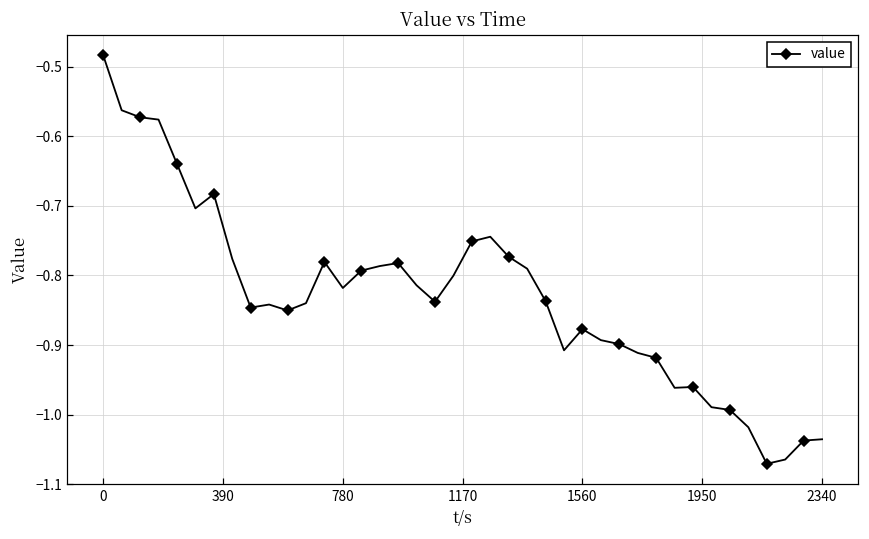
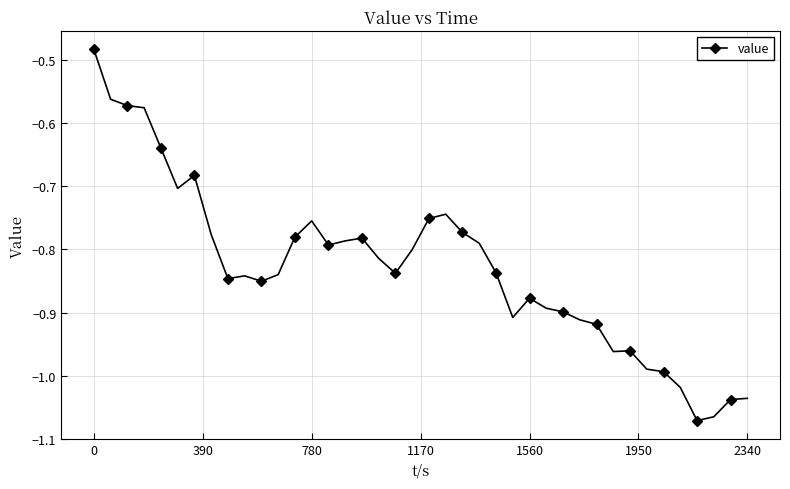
780: -0.82 -> -0.75
